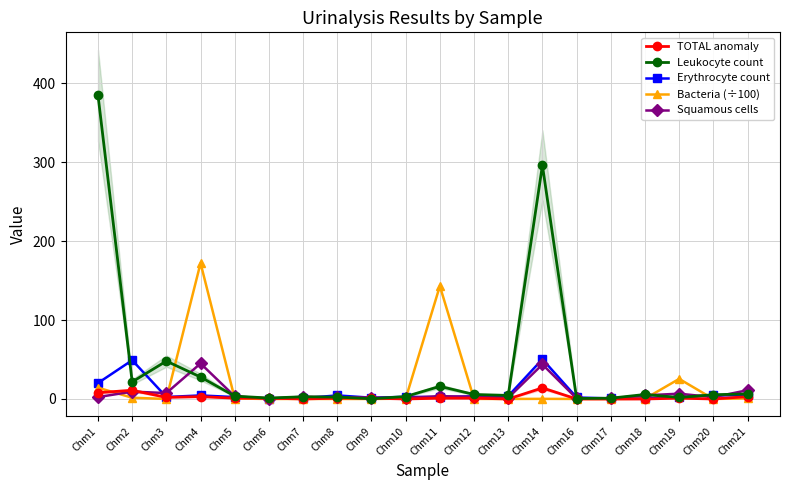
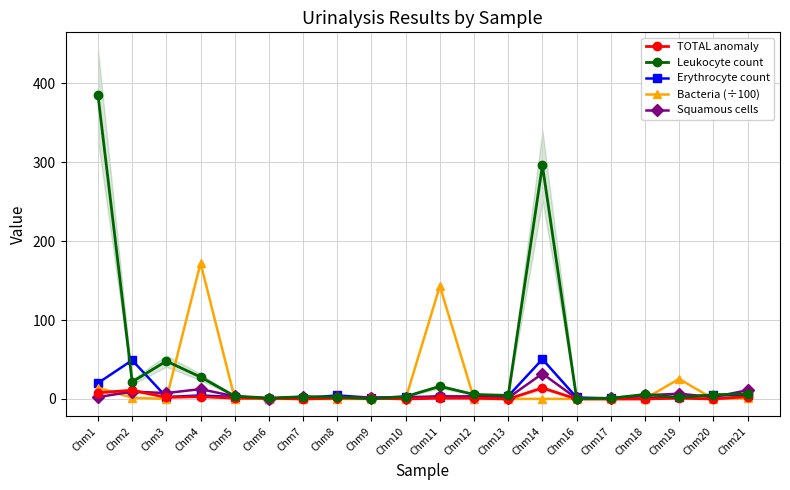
Squamous cells, Chm4: 50 -> 10
Squamous cells, Chm14: 40 -> 30
